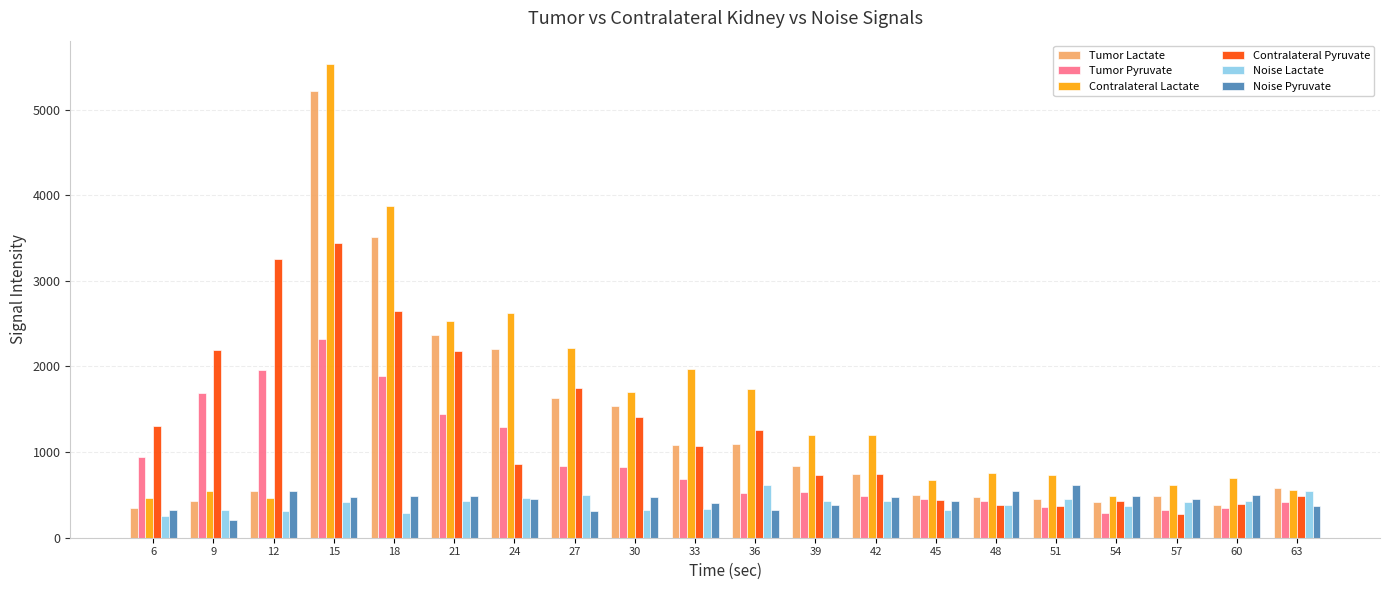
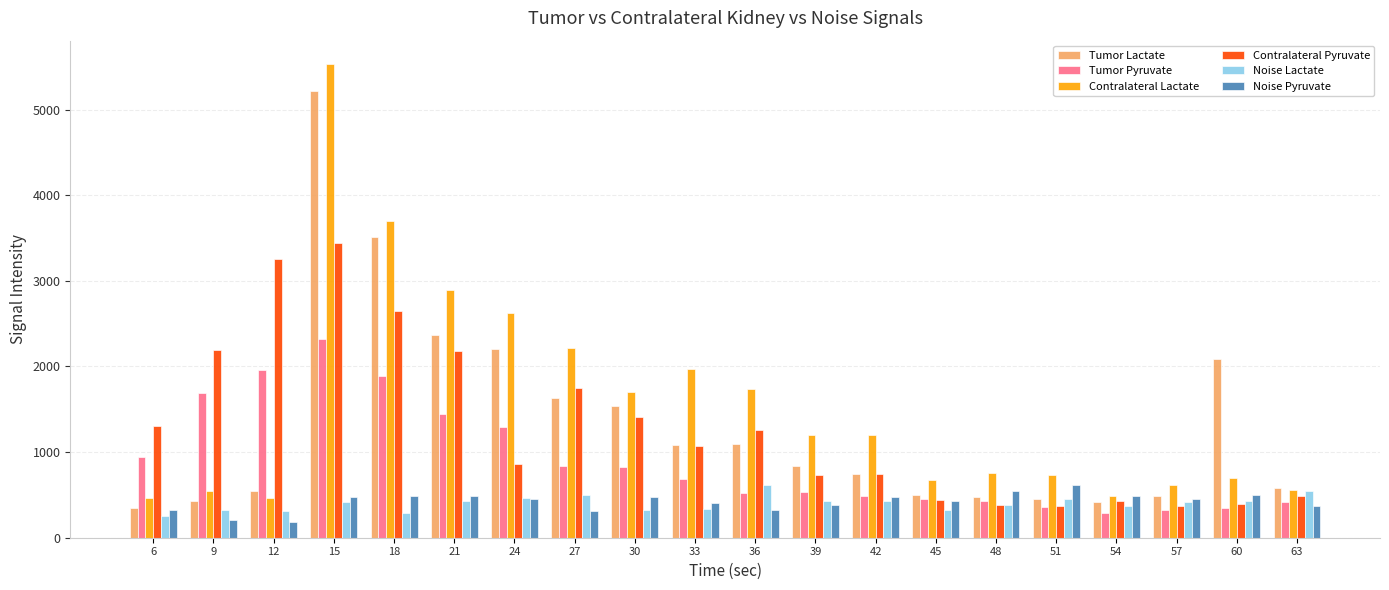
Noise Pyruvate, 12: 600 -> 200
Contralateral Lactate, 18: 3900 -> 3700
Contralateral Lactate, 21: 2500 -> 2900
Contralateral Pyruvate, 57: 300 -> 400
Tumor Lactate, 60: 400 -> 2100
